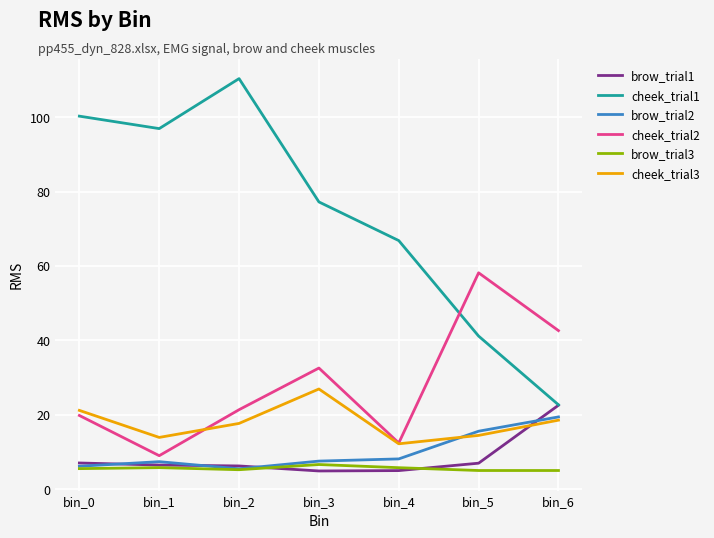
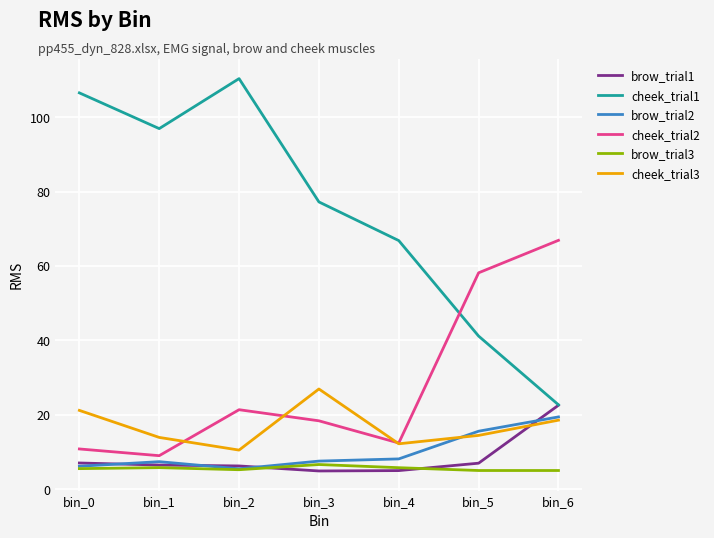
cheek_trial1, bin_0: 100 -> 107
cheek_trial2, bin_0: 20 -> 11
cheek_trial3, bin_2: 18 -> 10
cheek_trial2, bin_3: 33 -> 18
cheek_trial2, bin_6: 43 -> 67
